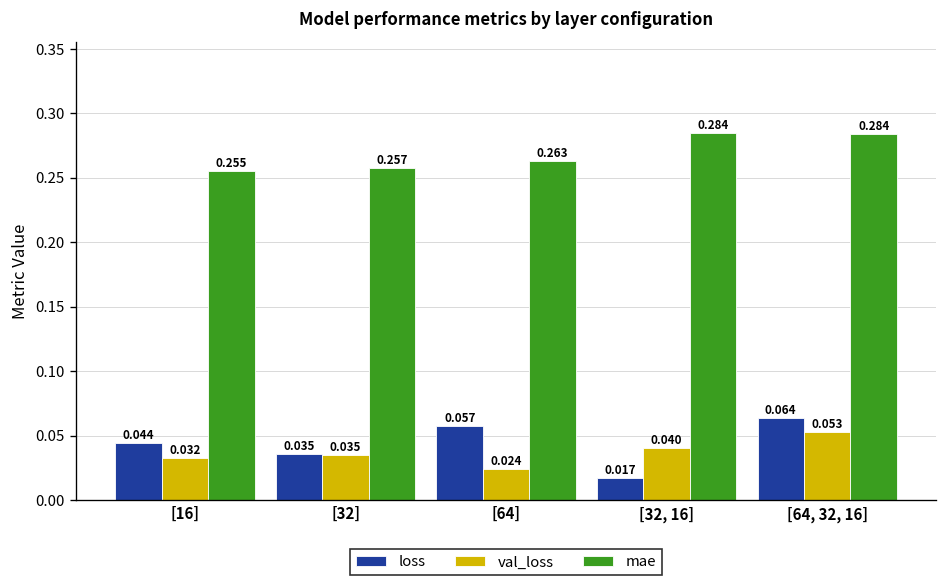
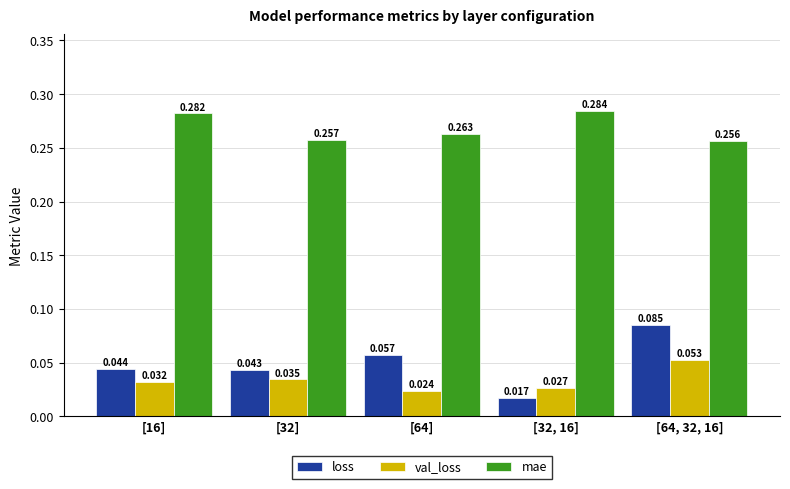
mae, [16]: 0.255 -> 0.282
loss, [32]: 0.035 -> 0.043
val_loss, [32, 16]: 0.040 -> 0.027
loss, [64, 32, 16]: 0.064 -> 0.085
mae, [64, 32, 16]: 0.284 -> 0.256
